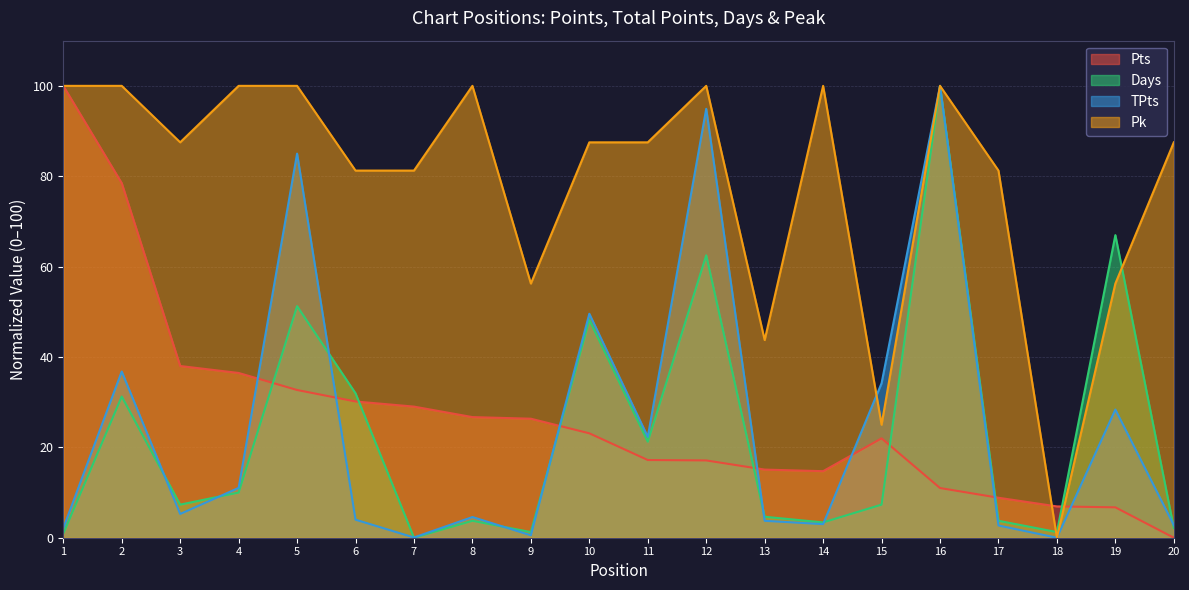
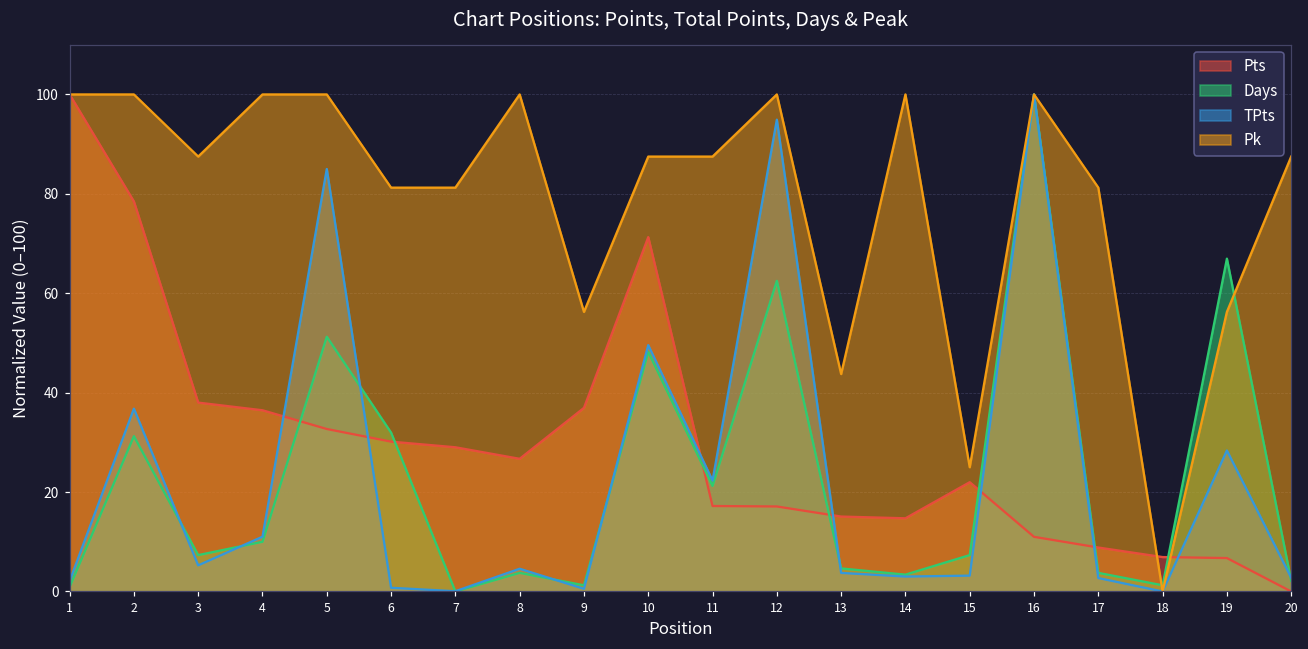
TPts, 6: 4 -> 1
Pts, 9: 26 -> 37
Pts, 10: 23 -> 71
TPts, 15: 34 -> 3
